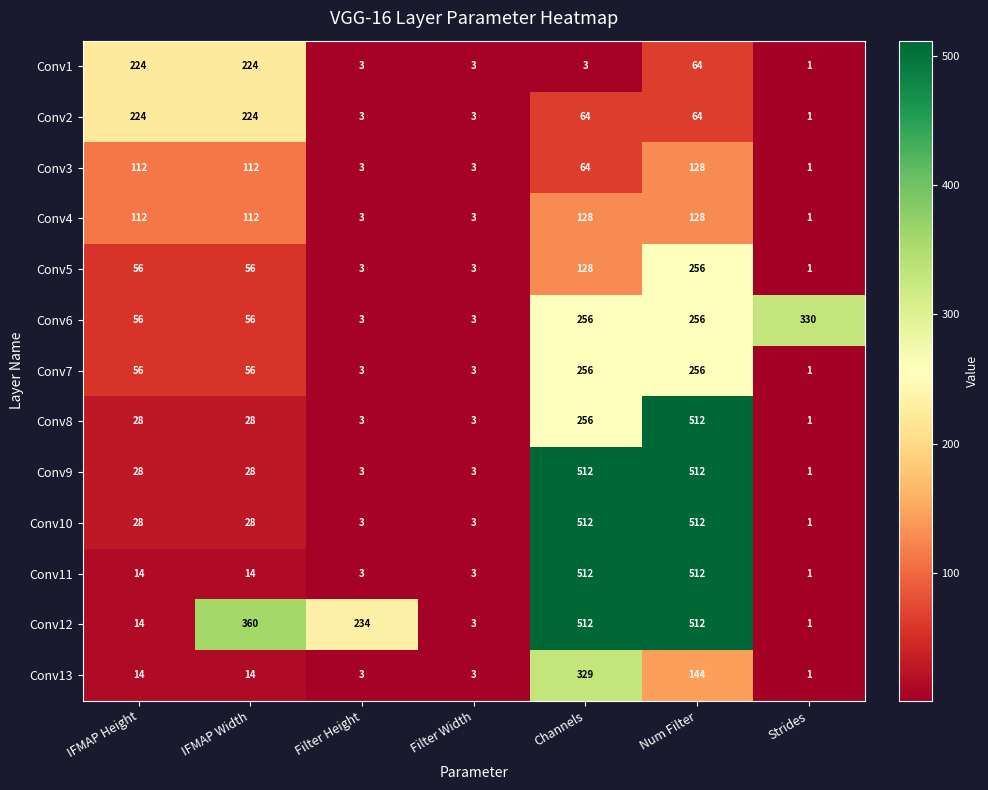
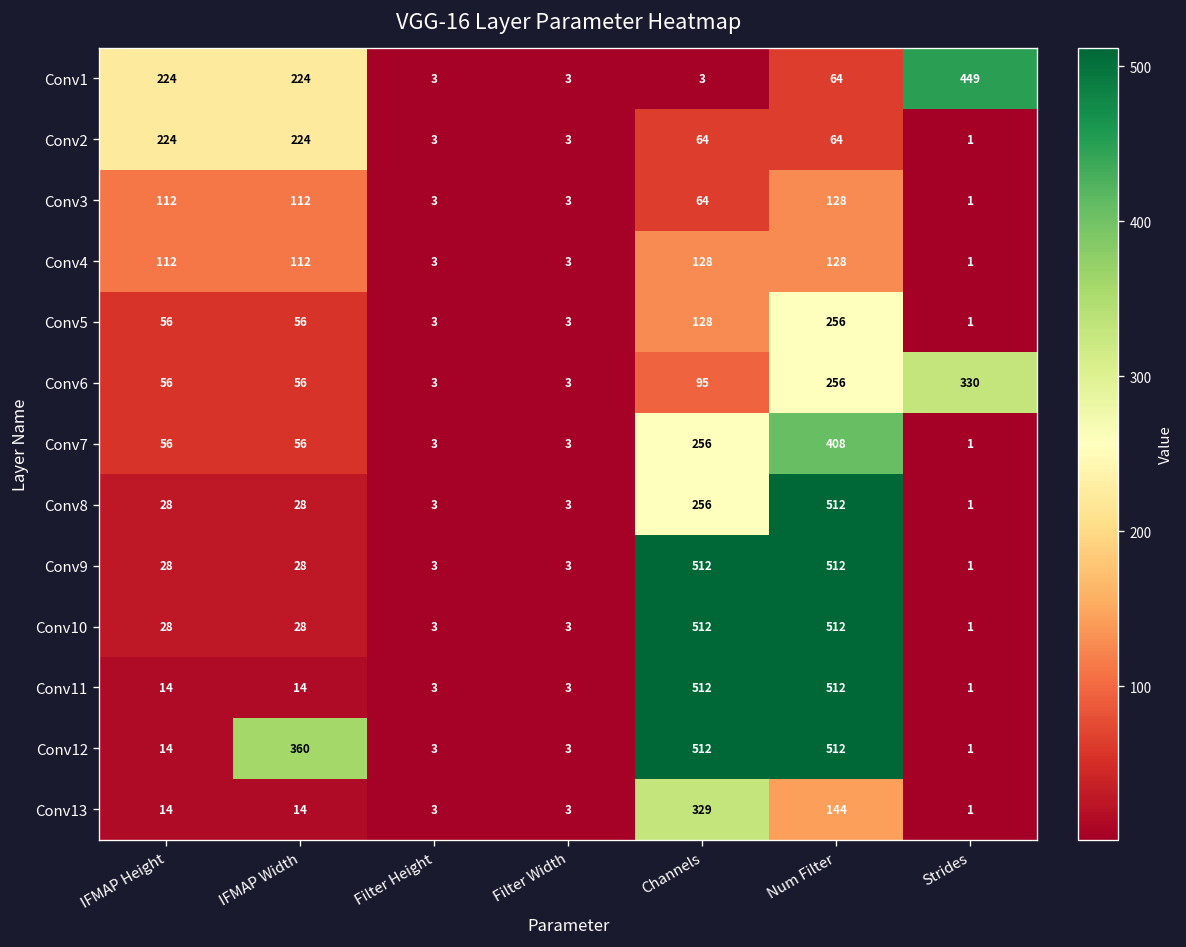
Conv1, Strides: 1 -> 449
Conv6, Channels: 256 -> 95
Conv7, Num Filter: 256 -> 408
Conv12, Filter Height: 234 -> 3
